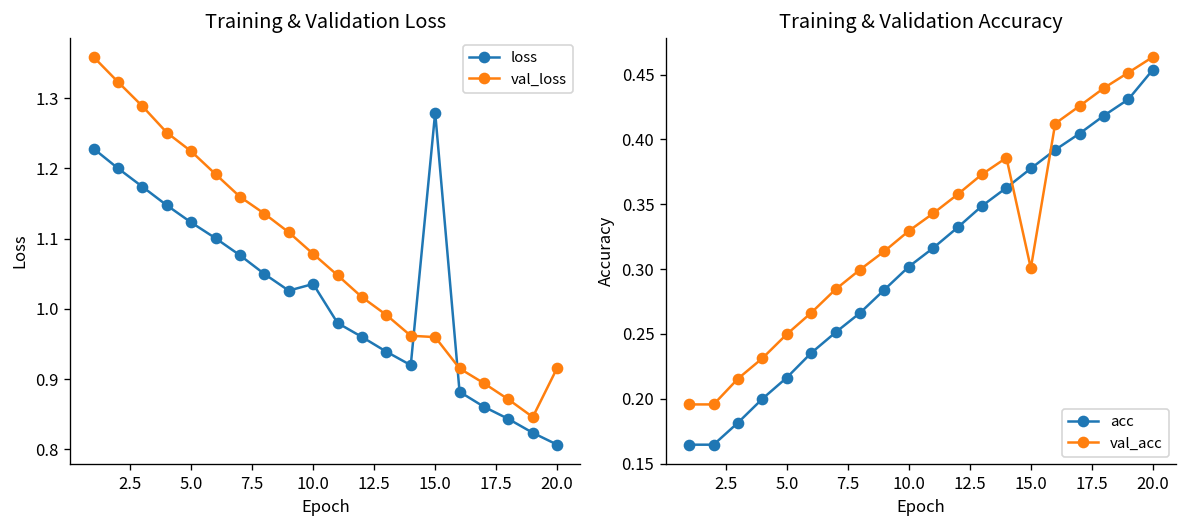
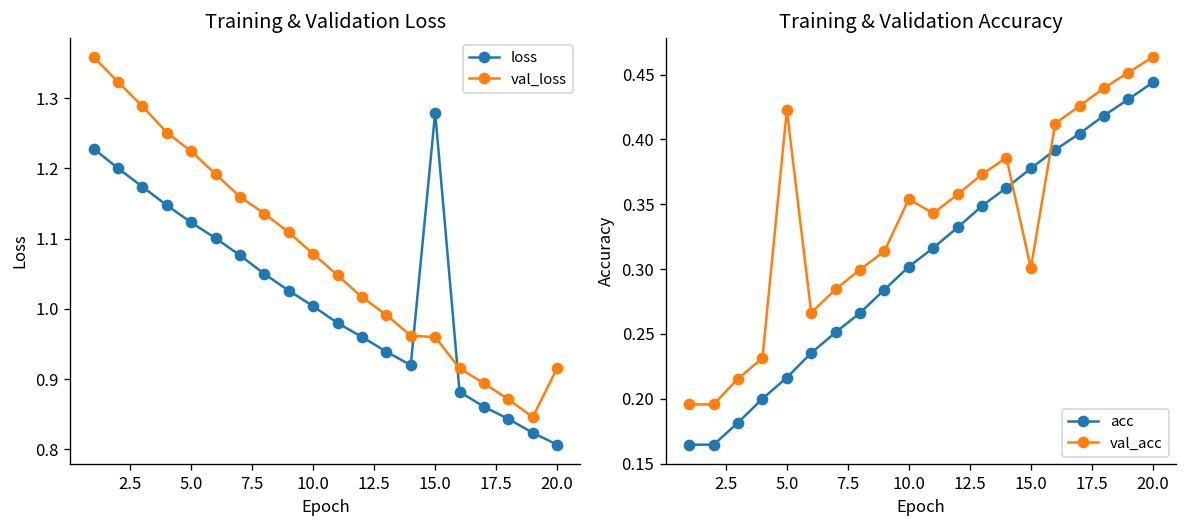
Training & Validation Loss, loss, 10.0: 1.04 -> 1.00
Training & Validation Accuracy, val_acc, 5.0: 0.250 -> 0.423
Training & Validation Accuracy, val_acc, 10.0: 0.329 -> 0.354
Training & Validation Accuracy, acc, 20.0: 0.454 -> 0.444
